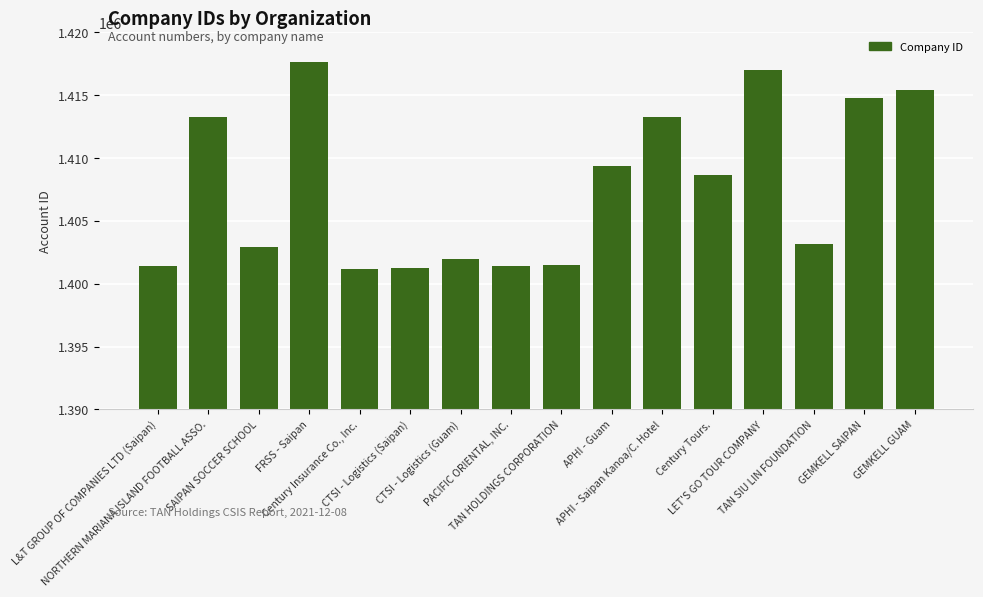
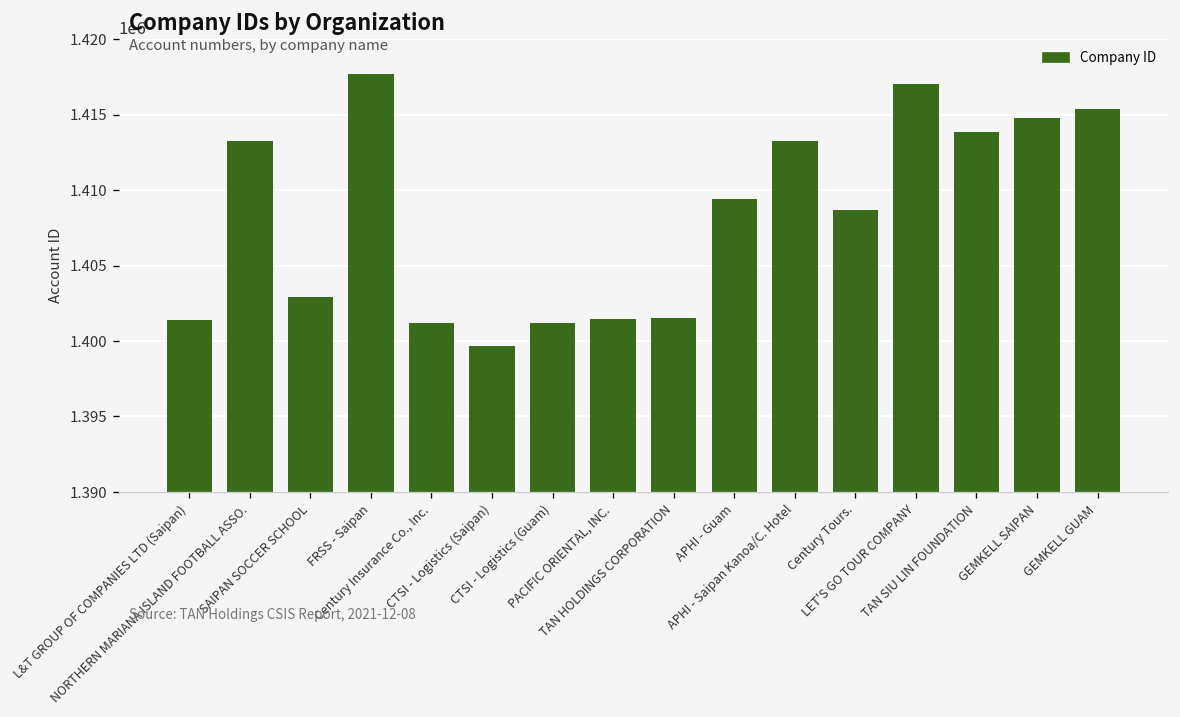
CTSI - Logistics (Saipan): 1401200 -> 1399600
CTSI - Logistics (Guam): 1401900 -> 1401200
TAN SIU LIN FOUNDATION: 1403200 -> 1413800
